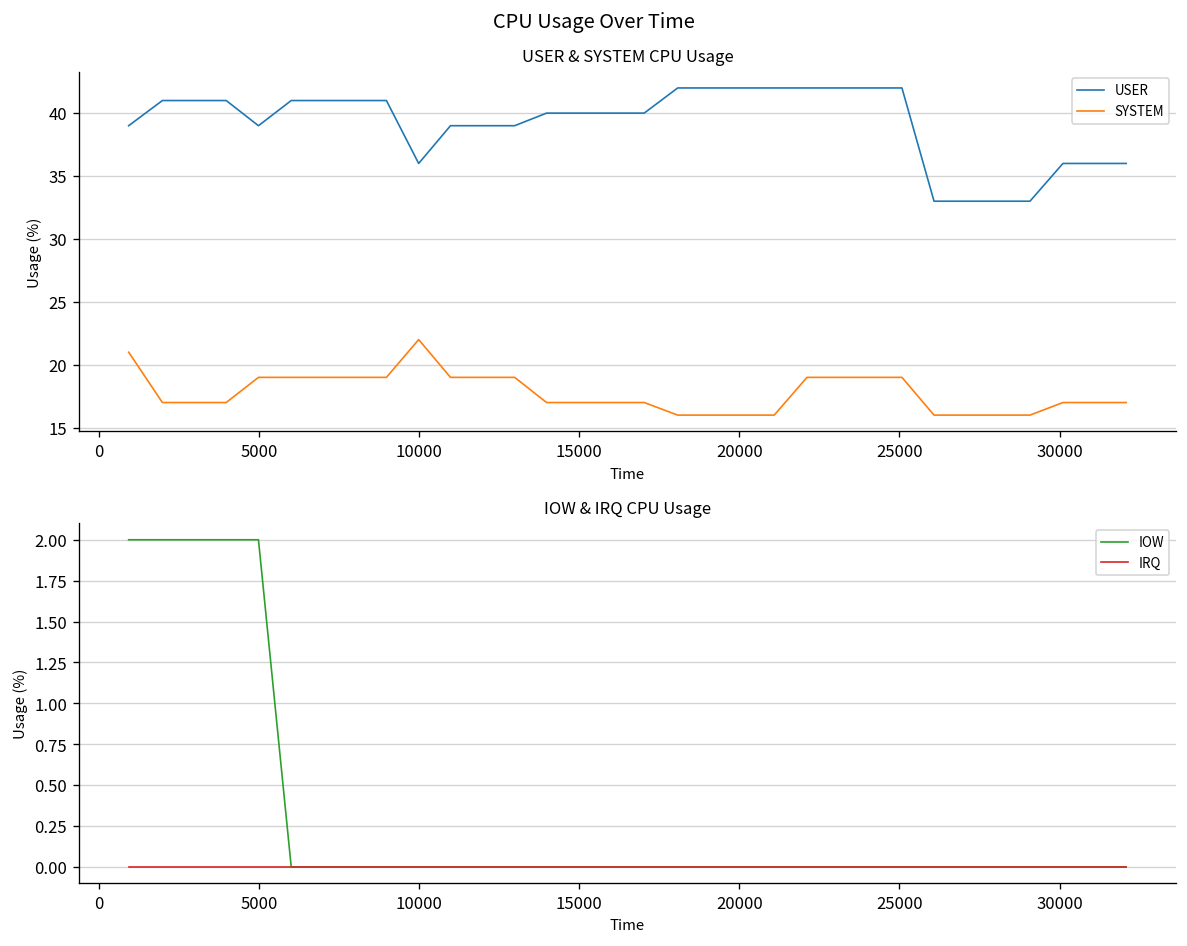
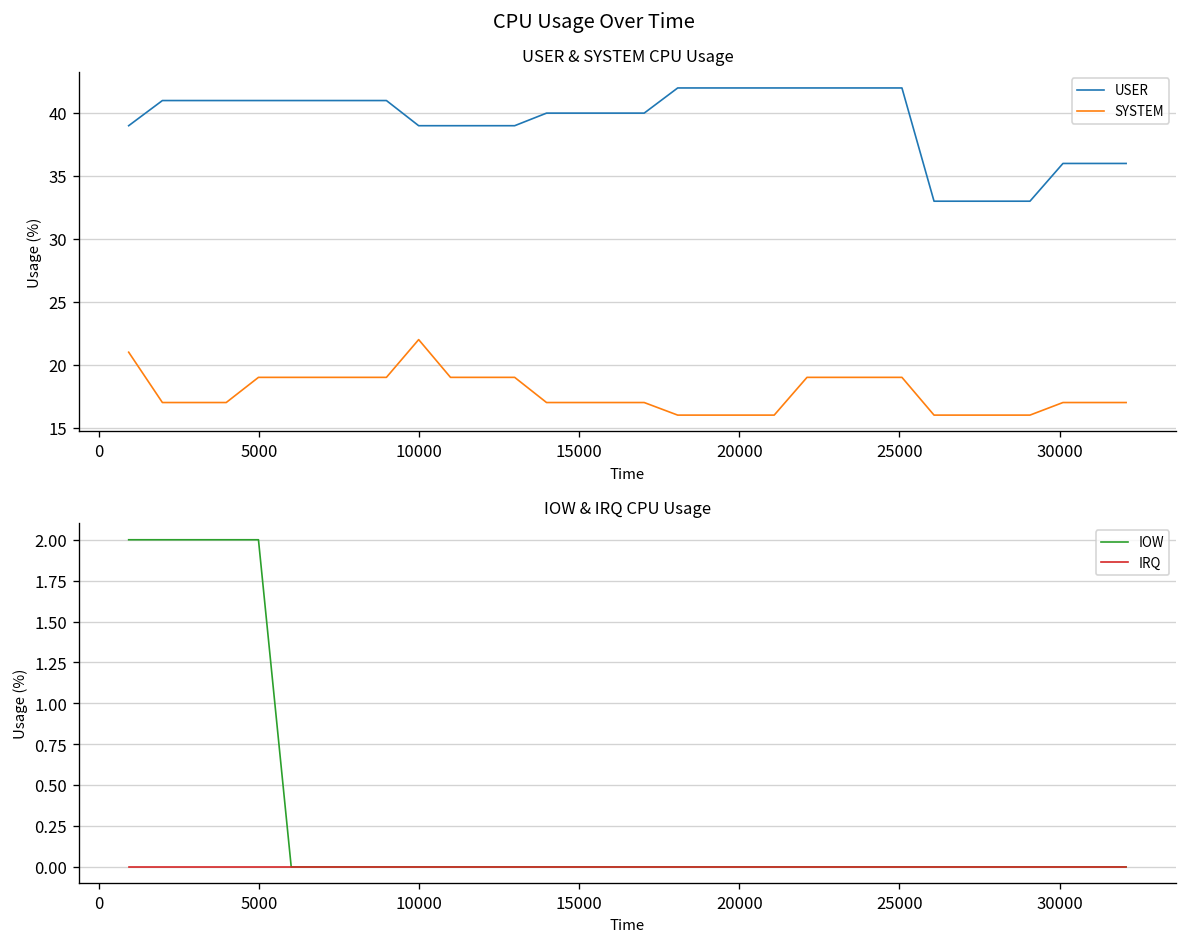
USER & SYSTEM CPU Usage, USER, 5000: 39 -> 41
USER & SYSTEM CPU Usage, USER, 10000: 36 -> 39
